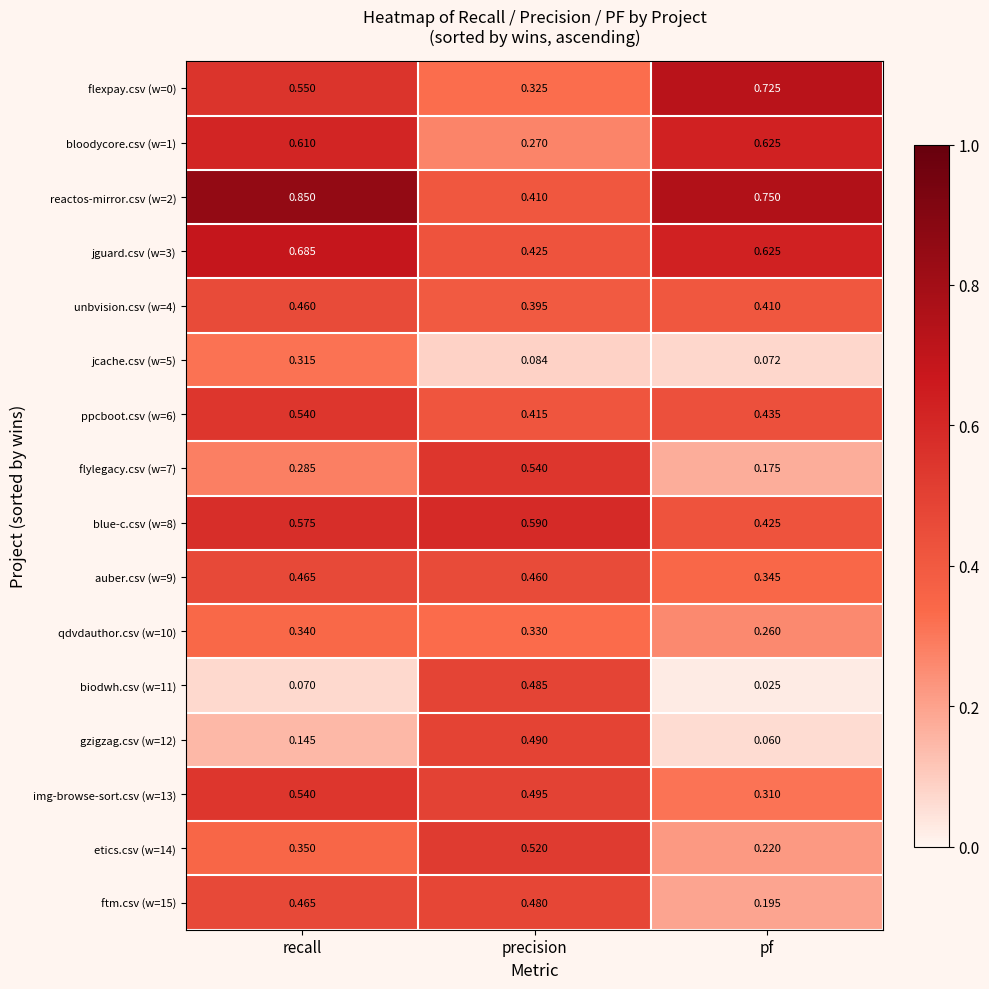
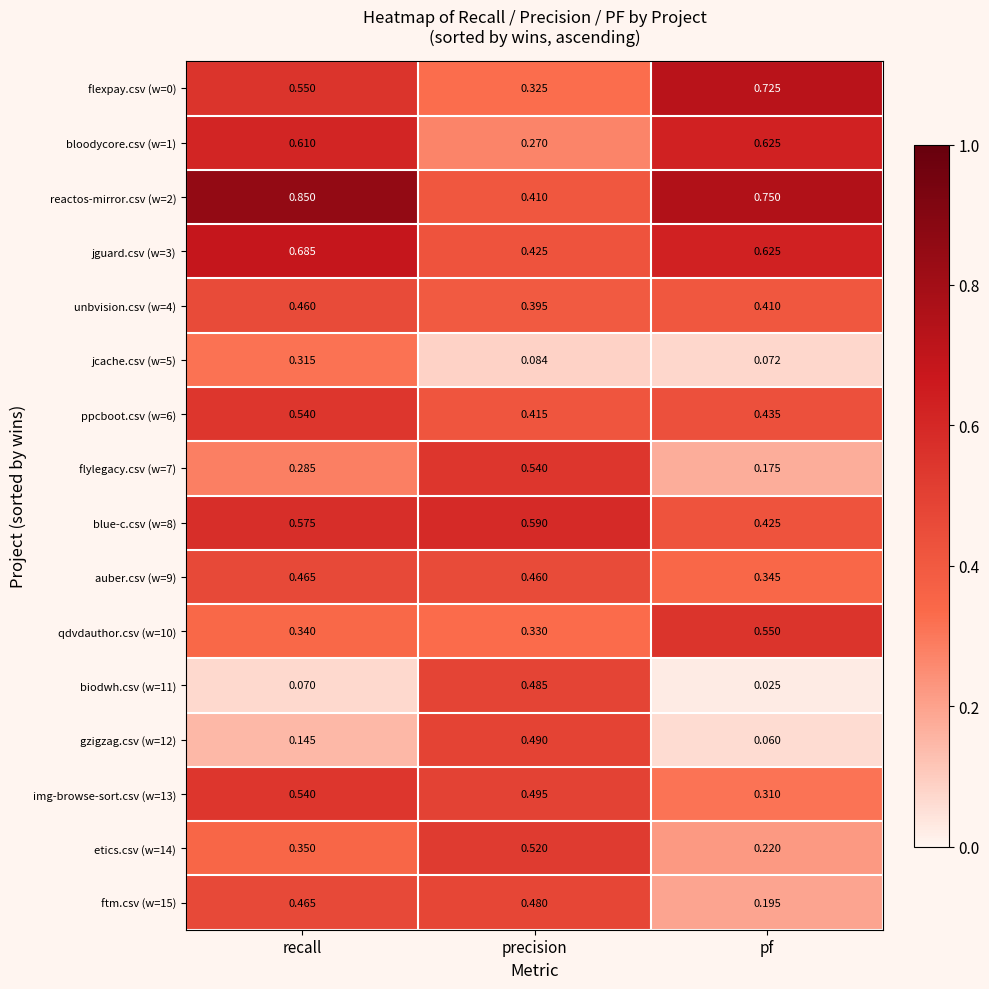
qdvdauthor.csv (w=10), pf: 0.260 -> 0.550
